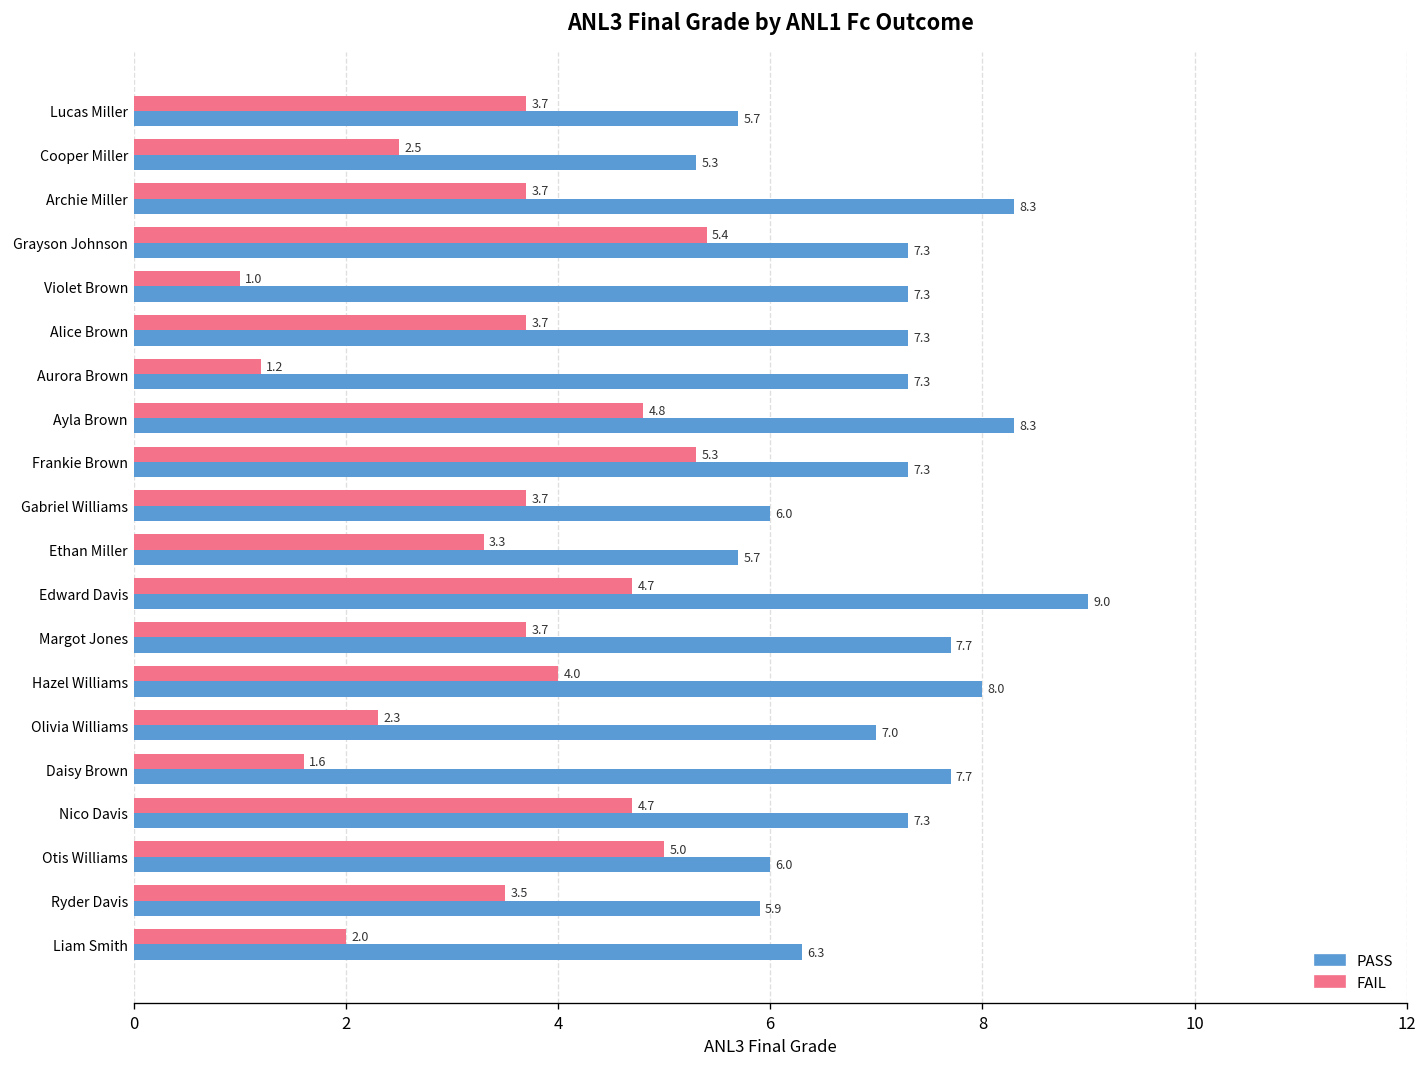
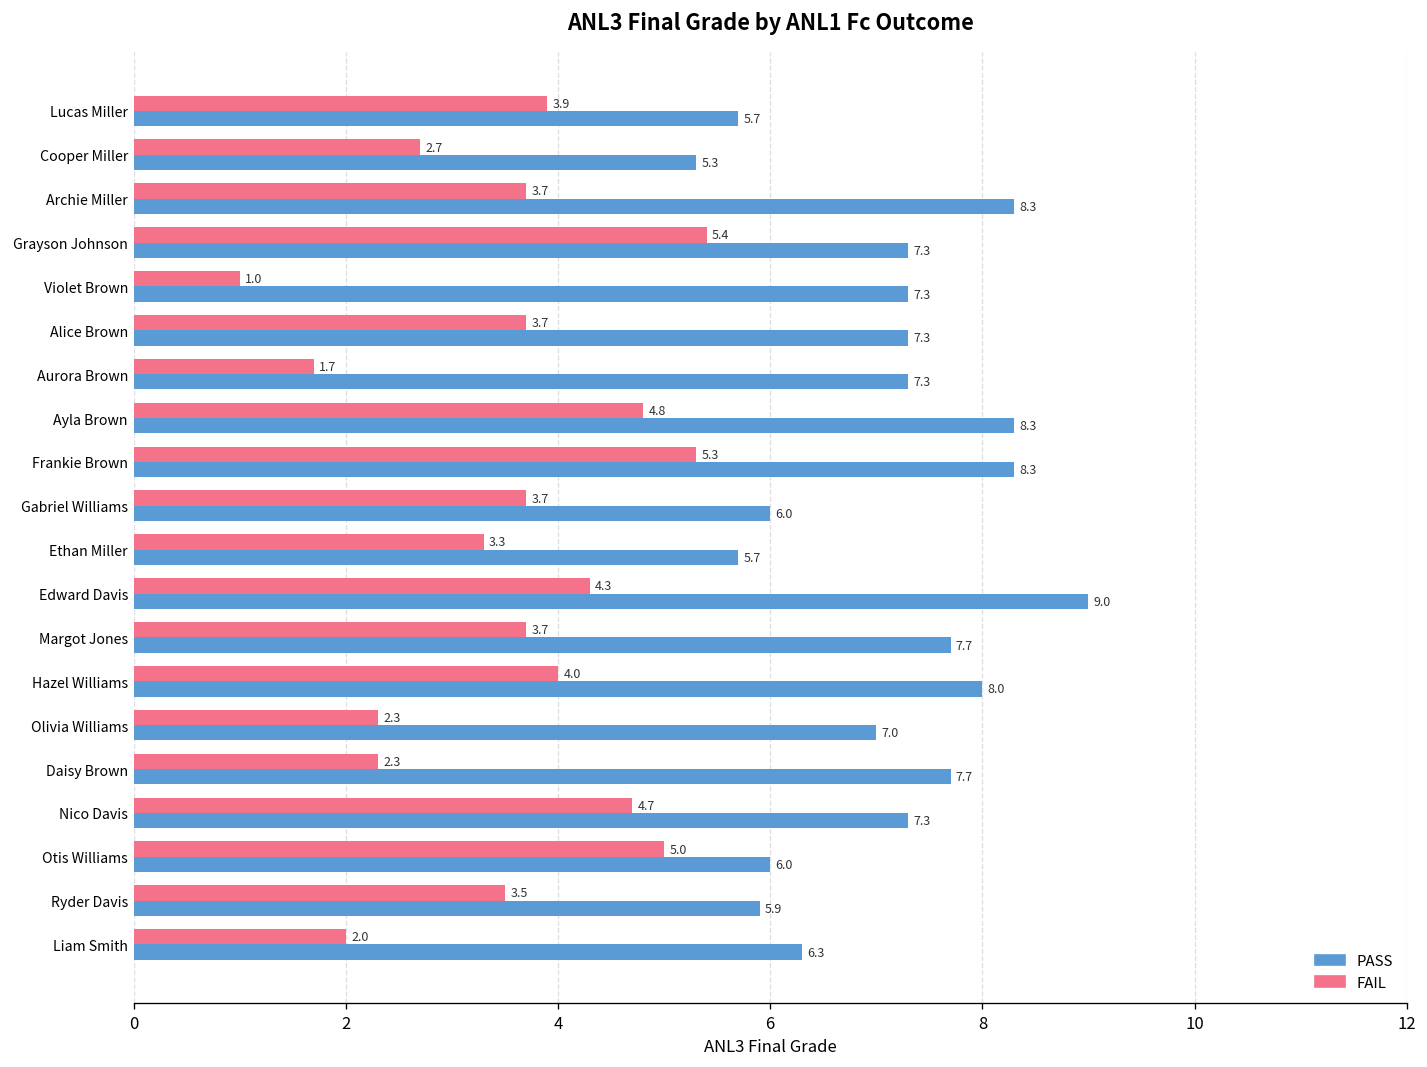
FAIL, Lucas Miller: 3.7 -> 3.9
FAIL, Cooper Miller: 2.5 -> 2.7
FAIL, Aurora Brown: 1.2 -> 1.7
PASS, Frankie Brown: 7.3 -> 8.3
FAIL, Edward Davis: 4.7 -> 4.3
FAIL, Daisy Brown: 1.6 -> 2.3
